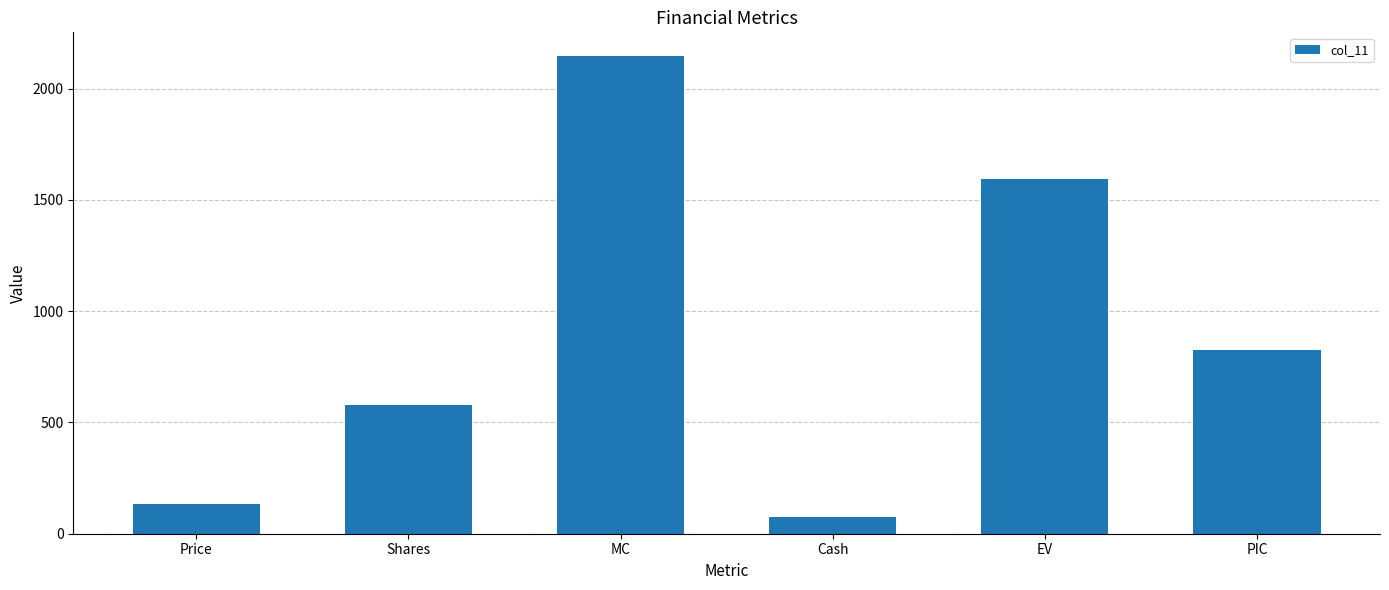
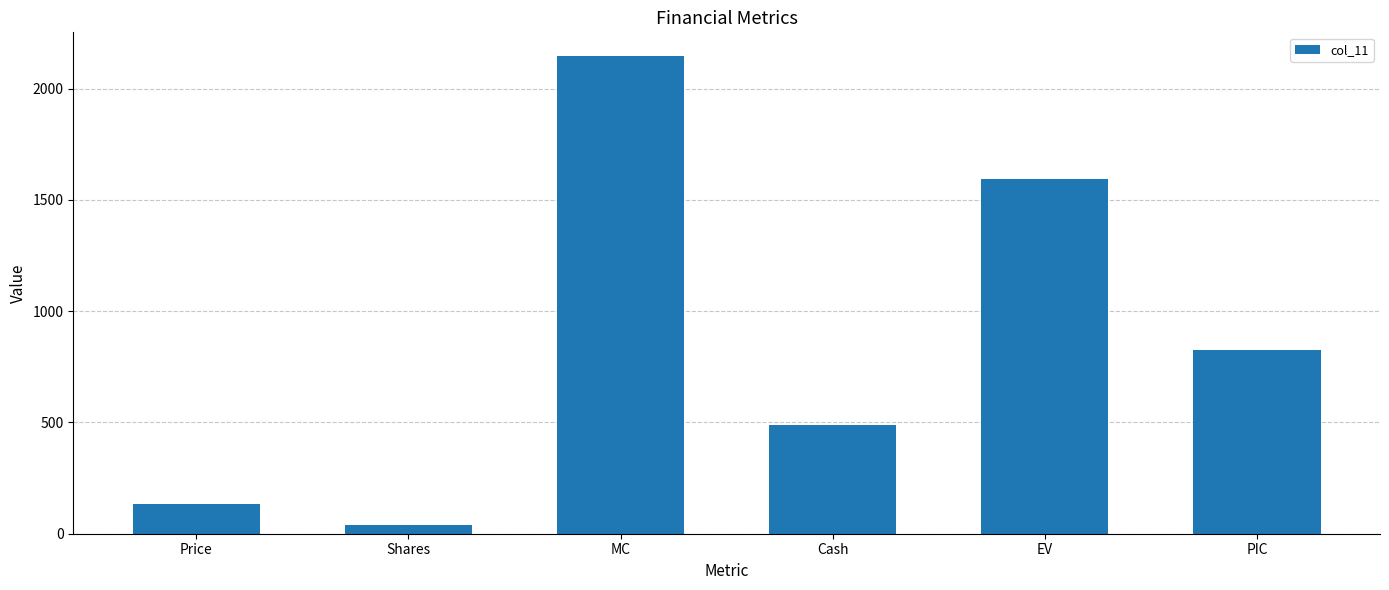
Shares: 580 -> 40
Cash: 70 -> 490
